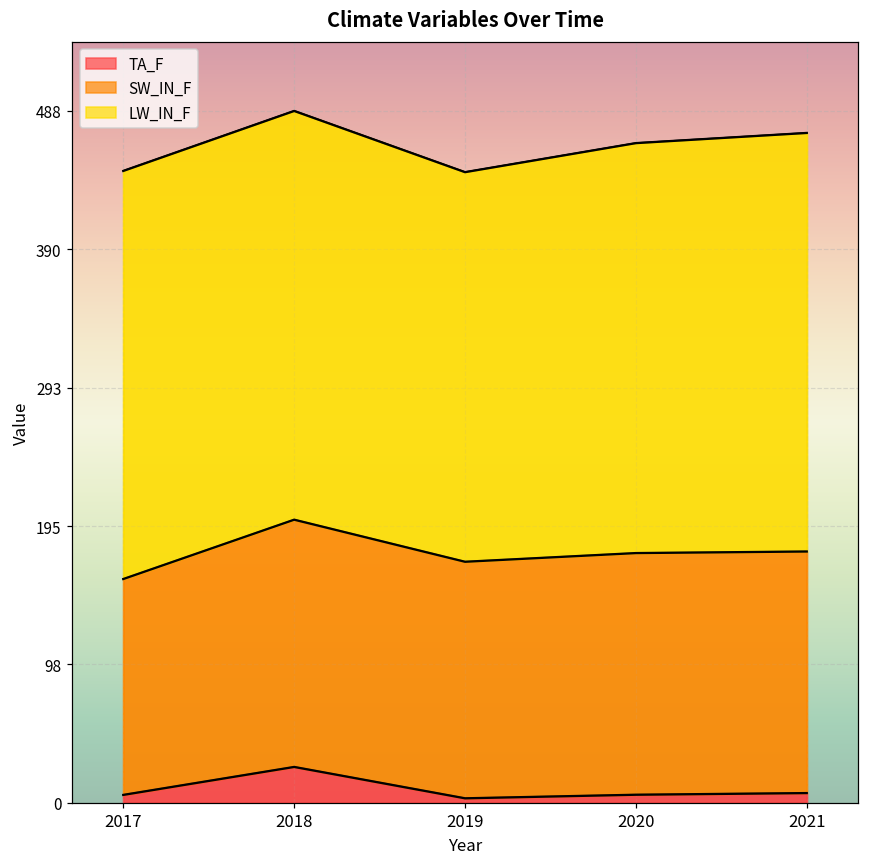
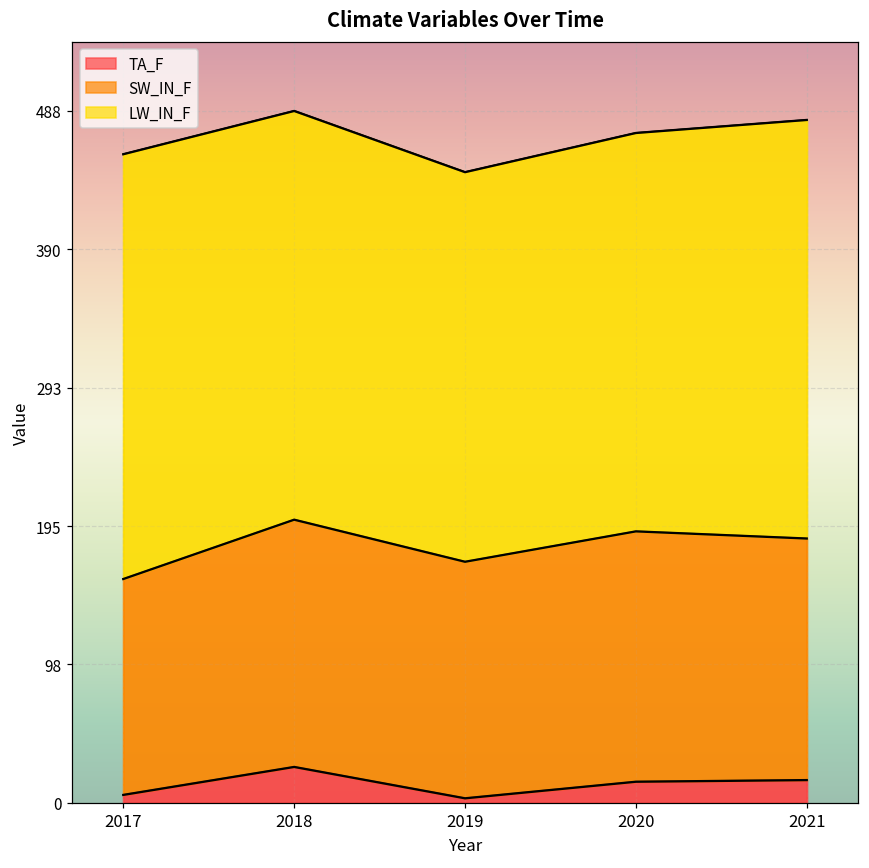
LW_IN_F, 2017: 288 -> 299
TA_F, 2020: 6 -> 15
SW_IN_F, 2020: 170 -> 177
LW_IN_F, 2020: 289 -> 281
TA_F, 2021: 7 -> 16
